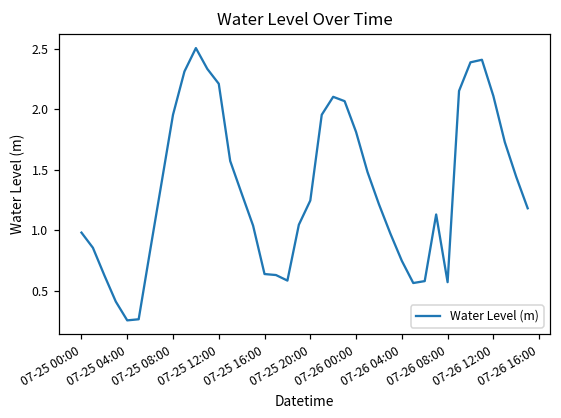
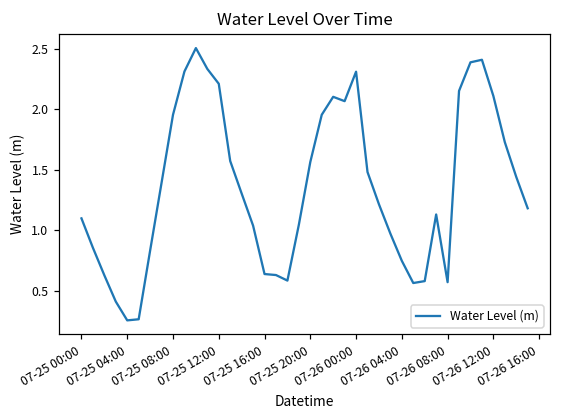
07-25 00:00: 0.98 -> 1.10
07-25 20:00: 1.25 -> 1.57
07-26 00:00: 1.81 -> 2.31
